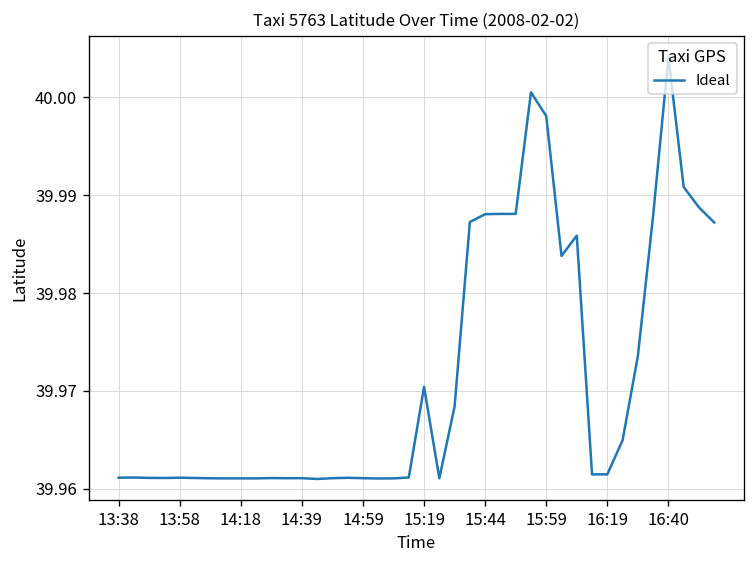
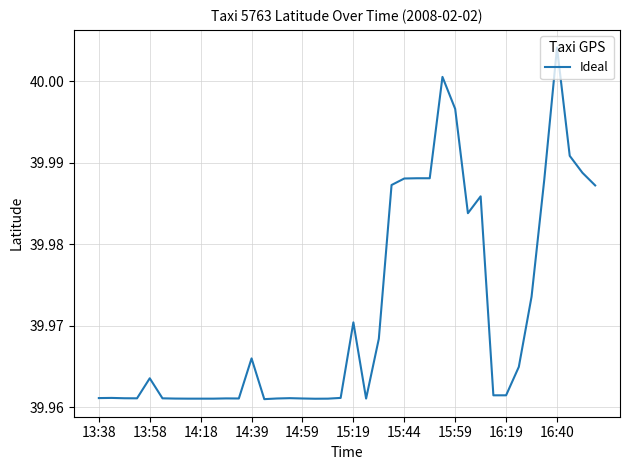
13:58: 39.961 -> 39.964
14:39: 39.961 -> 39.966
15:59: 39.998 -> 39.997
